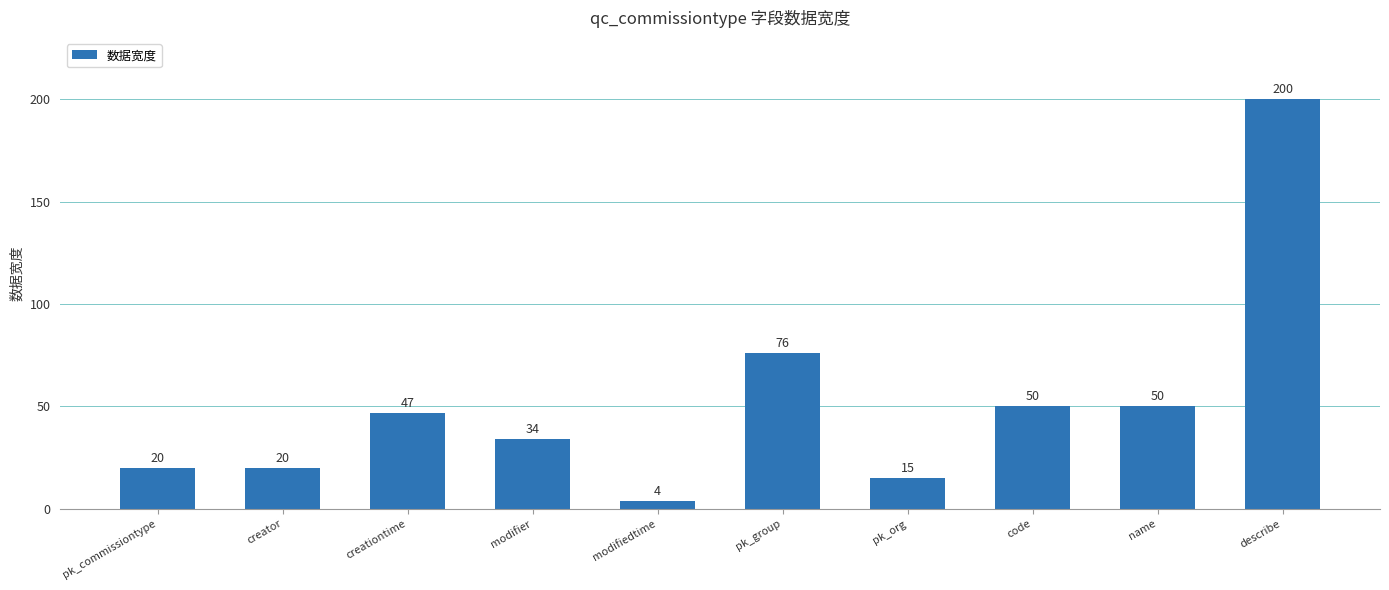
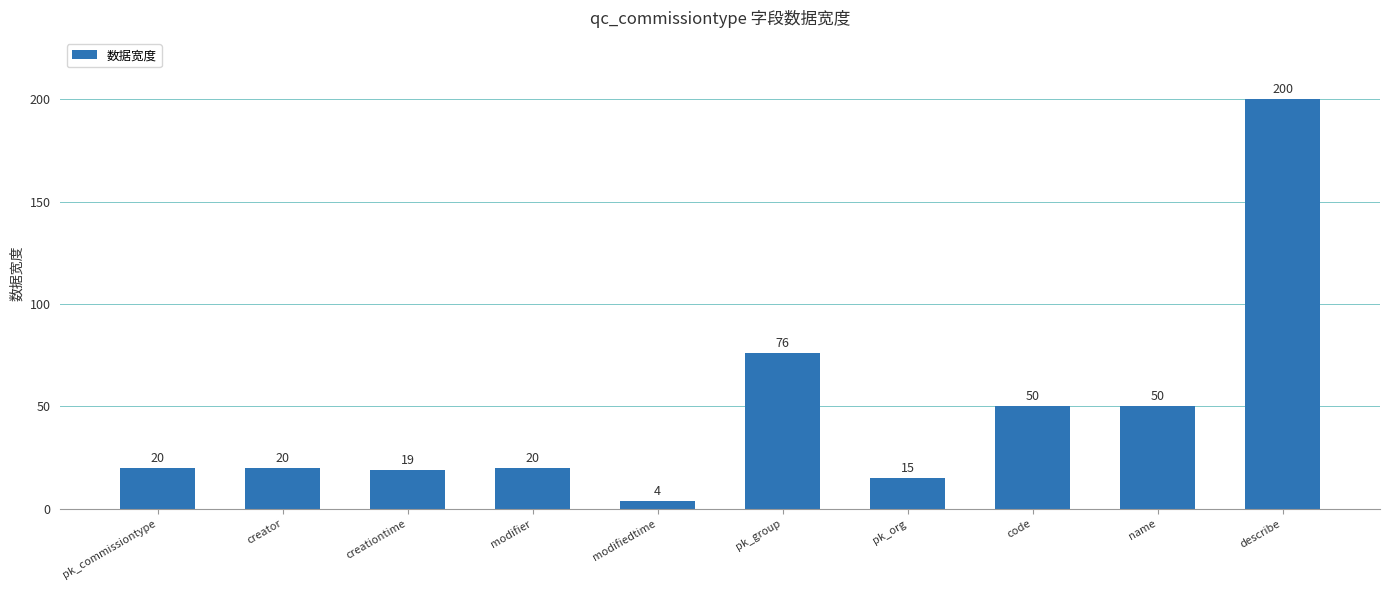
creationtime: 47 -> 19
modifier: 34 -> 20
